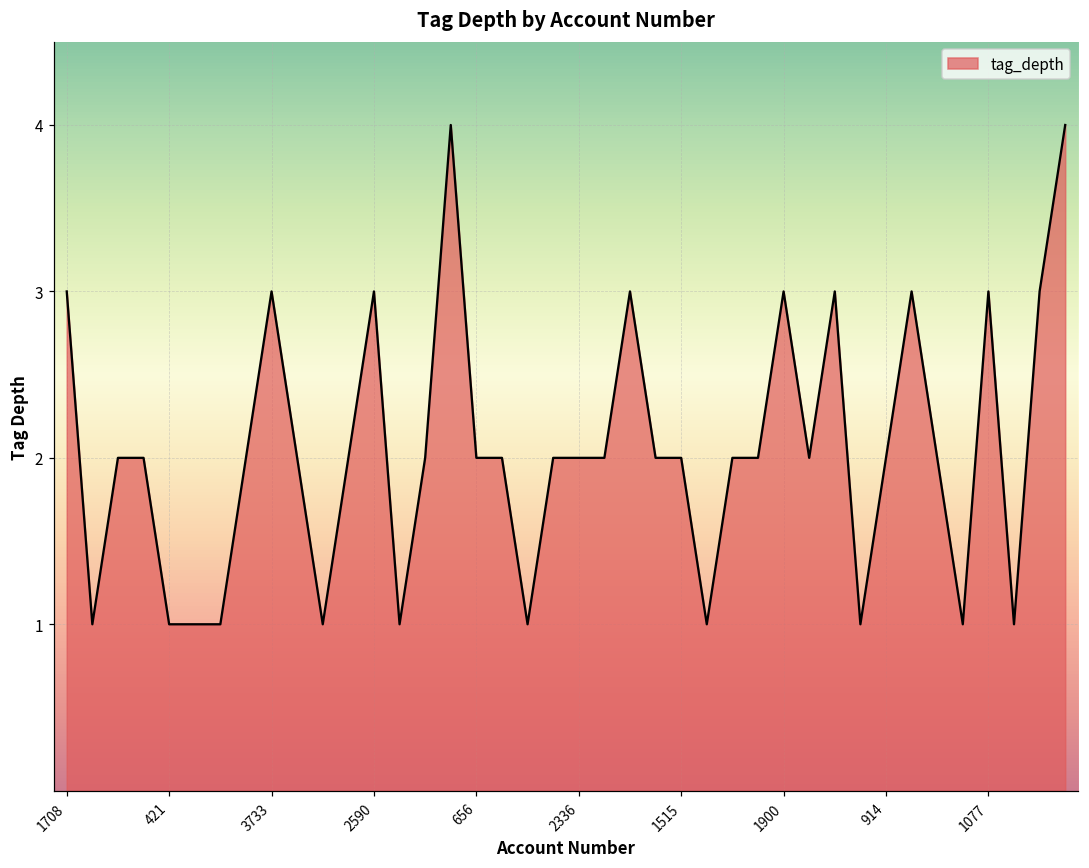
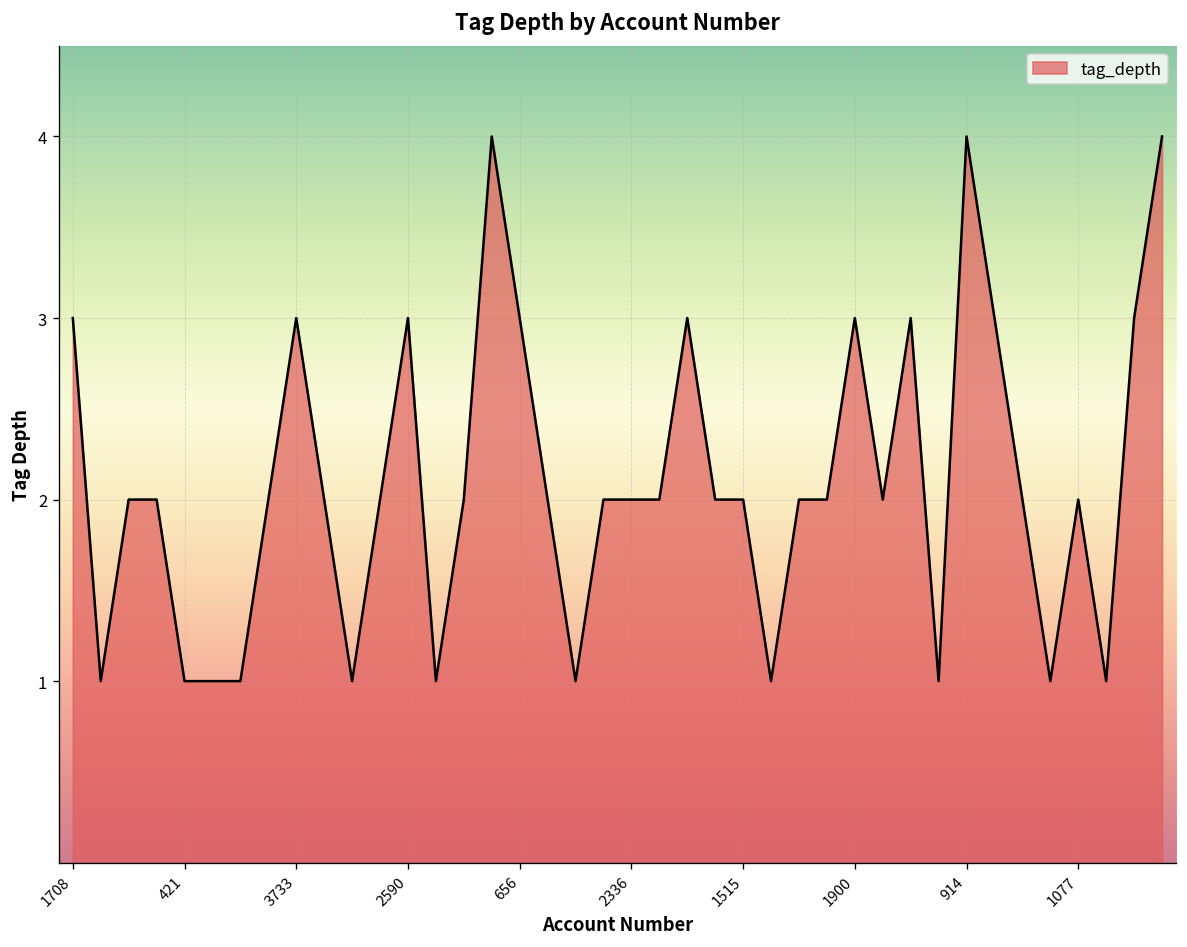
656: 2 -> 3
914: 2 -> 4
1077: 3 -> 2
